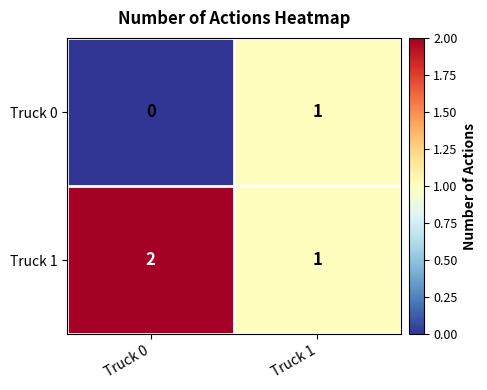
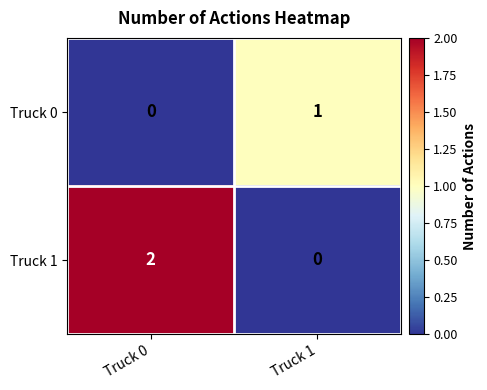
Truck 1, Truck 1: 1 -> 0
